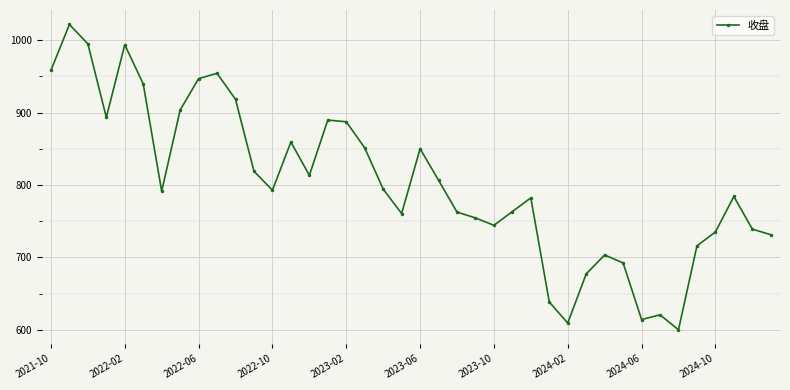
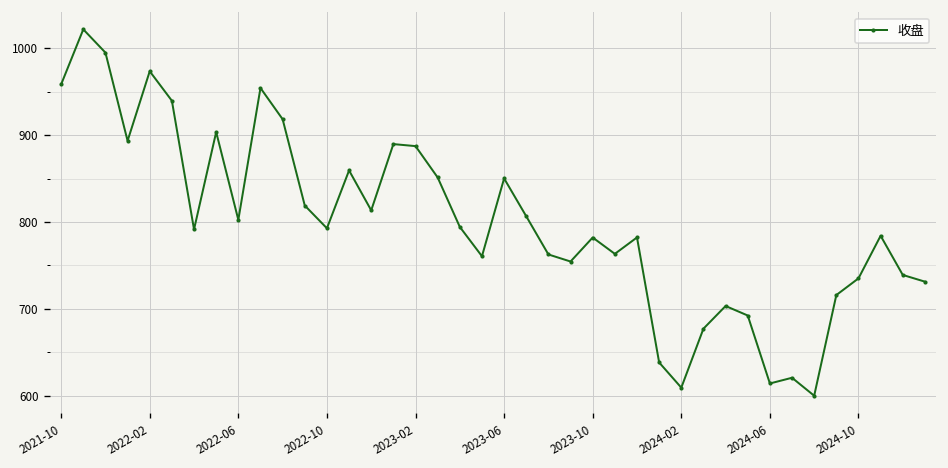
2022-02: 990 -> 970
2022-06: 950 -> 800
2023-10: 740 -> 780
